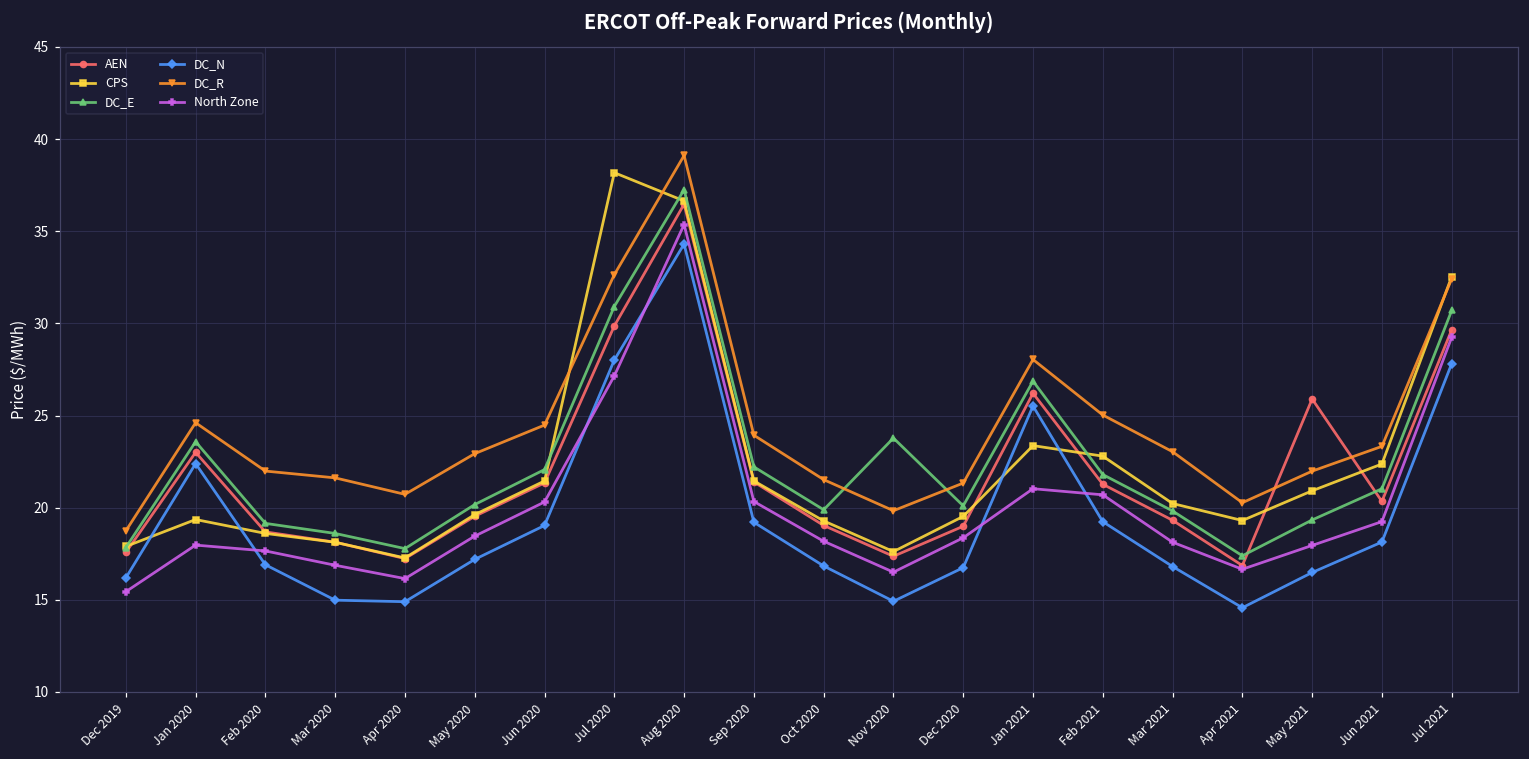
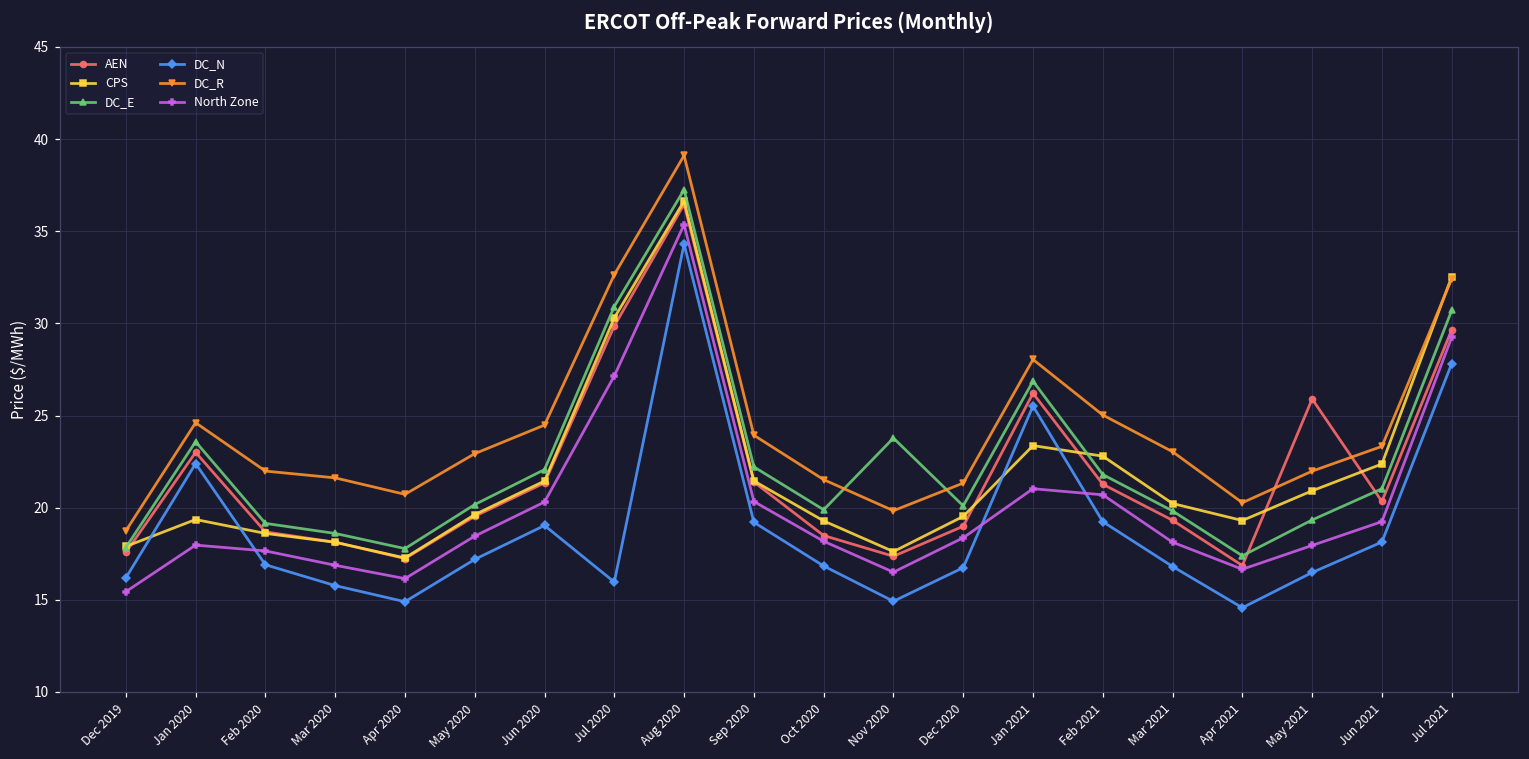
DC_N, Mar 2020: 15.0 -> 15.8
CPS, Jul 2020: 38.2 -> 30.3
DC_N, Jul 2020: 28.0 -> 16.0
AEN, Oct 2020: 19.0 -> 18.5
